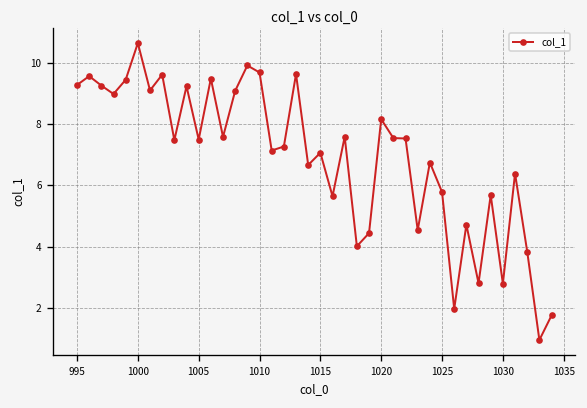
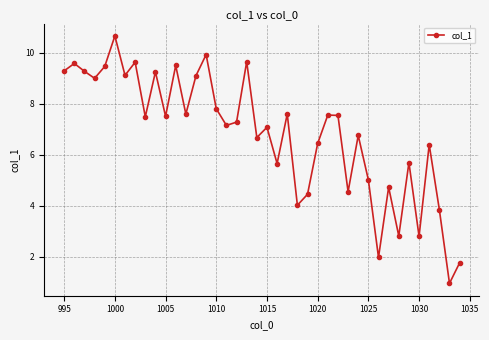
1010: 9.7 -> 7.8
1020: 8.2 -> 6.4
1025: 5.8 -> 5.0
